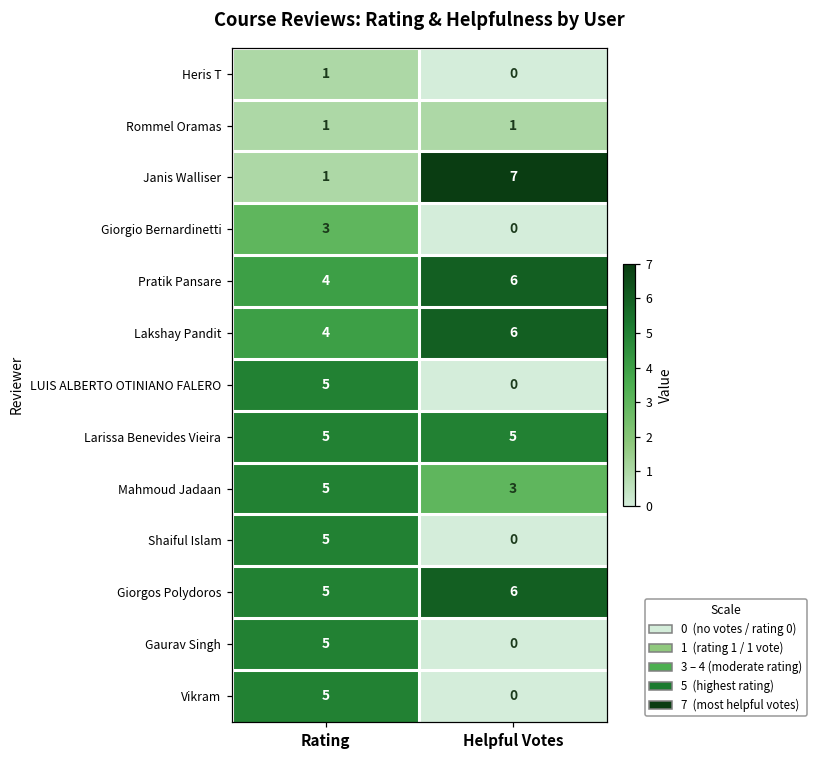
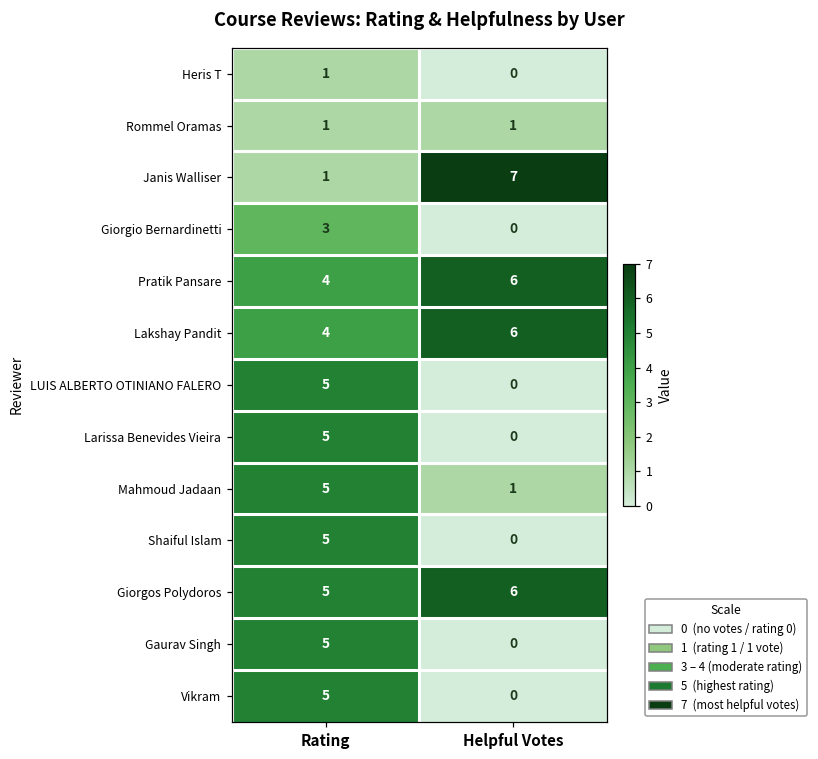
Larissa Benevides Vieira, Helpful Votes: 5 -> 0
Mahmoud Jadaan, Helpful Votes: 3 -> 1
